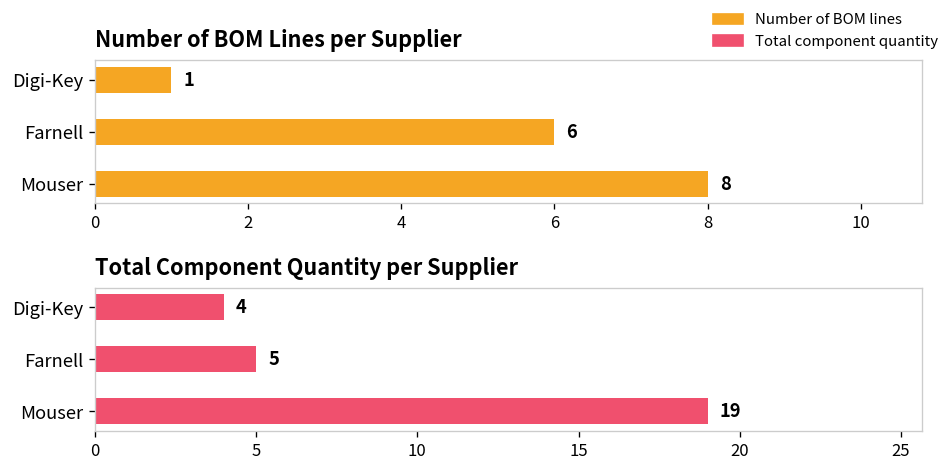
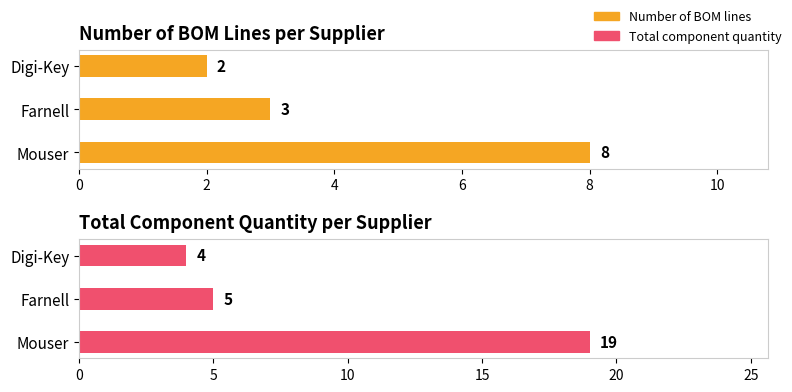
Number of BOM Lines per Supplier, Digi-Key: 1 -> 2
Number of BOM Lines per Supplier, Farnell: 6 -> 3
